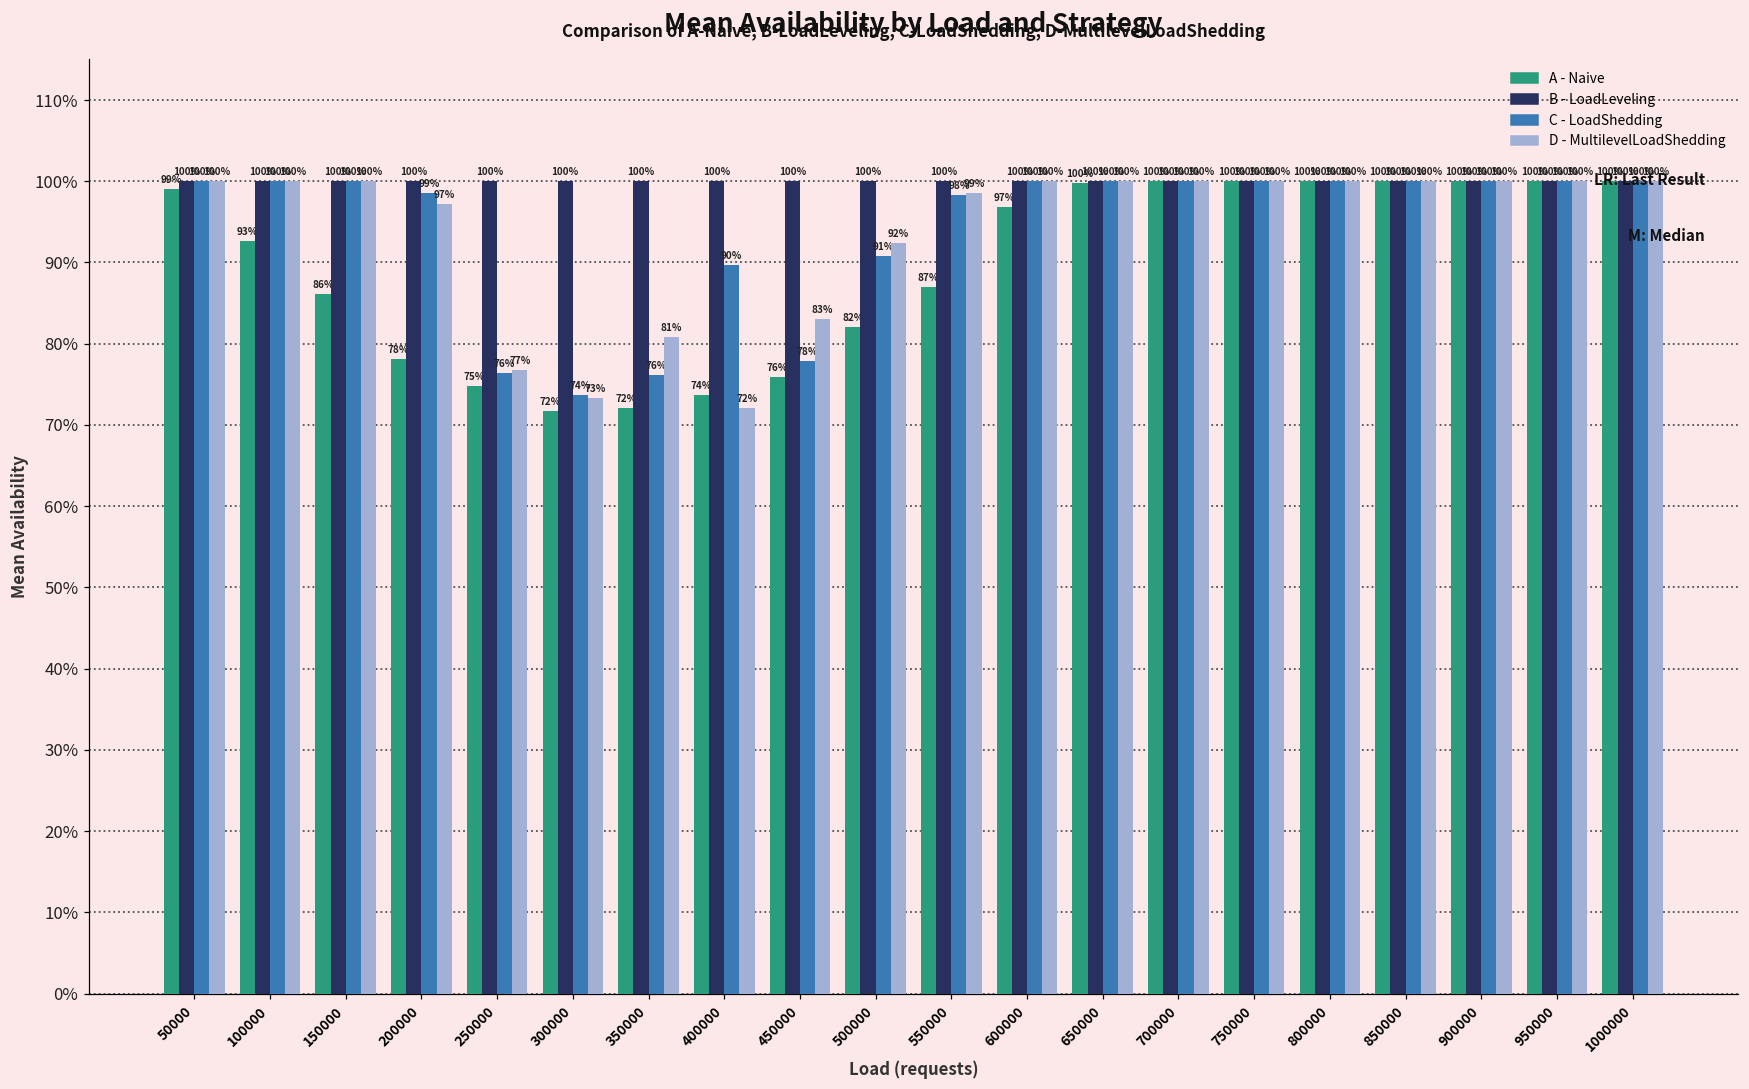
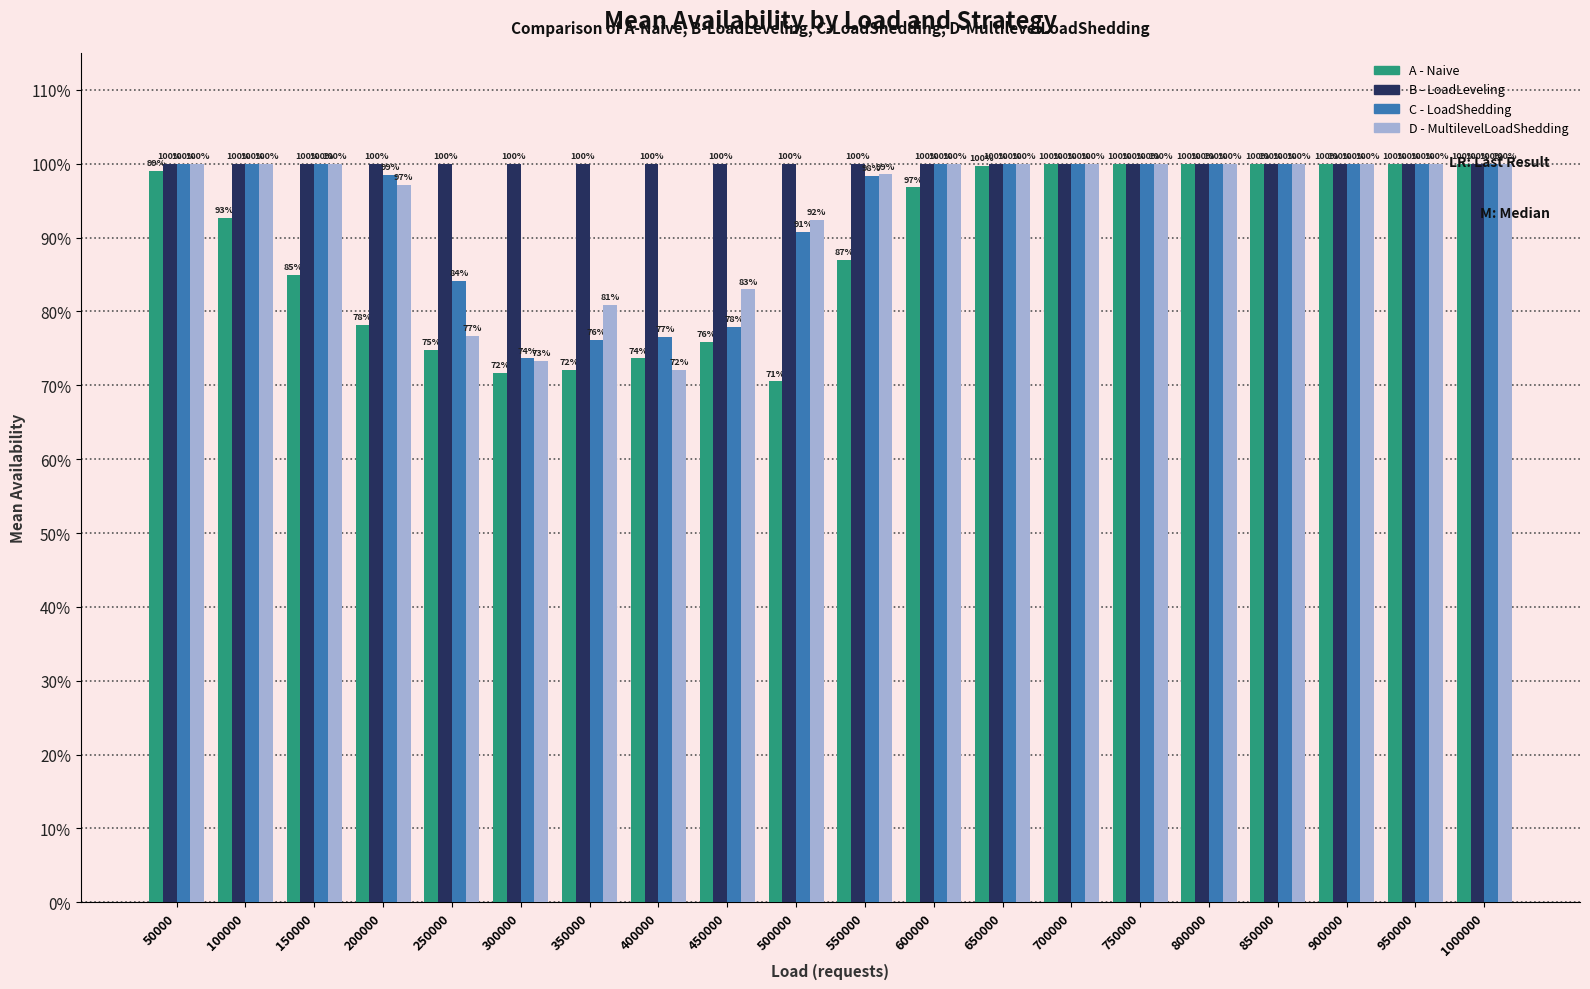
A - Naive, 150000: 86% -> 85%
C - LoadShedding, 250000: 76% -> 84%
C - LoadShedding, 400000: 90% -> 77%
A - Naive, 500000: 82% -> 71%
